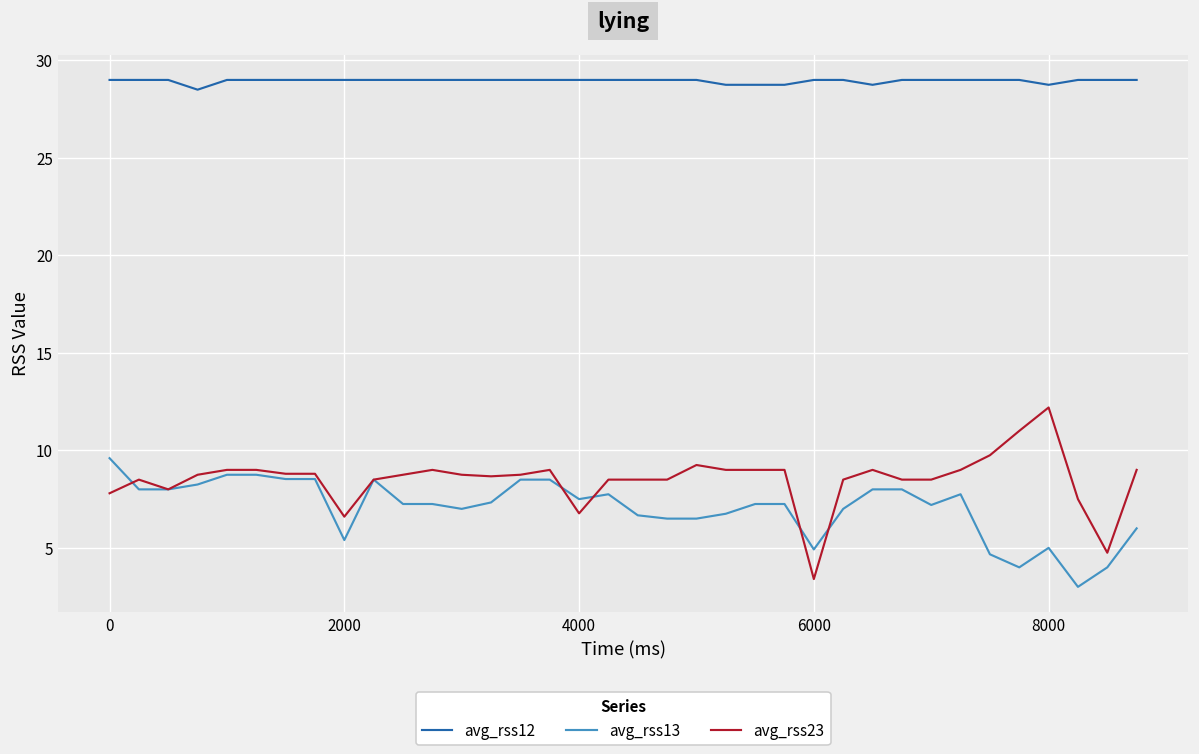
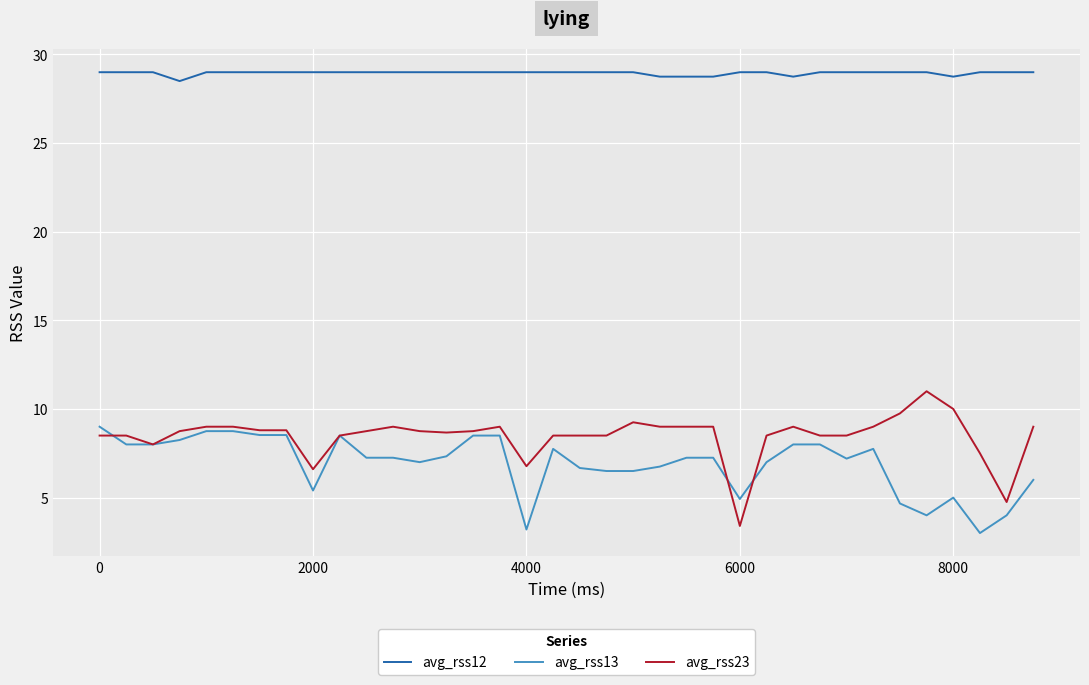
avg_rss13, 0: 9.6 -> 9.0
avg_rss23, 0: 7.8 -> 8.5
avg_rss13, 4000: 7.5 -> 3.2
avg_rss23, 8000: 12.2 -> 10.0
